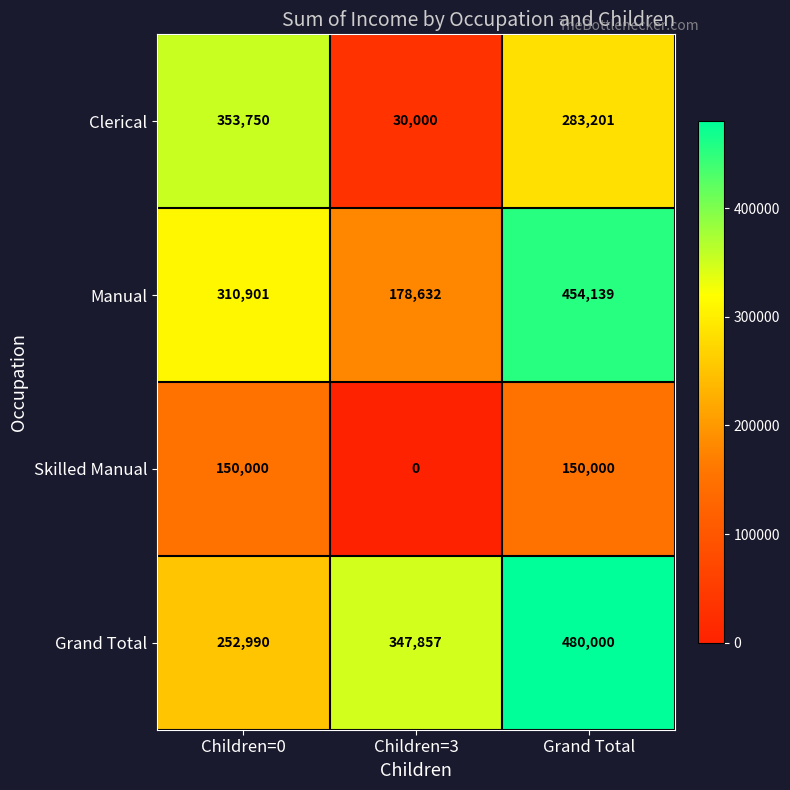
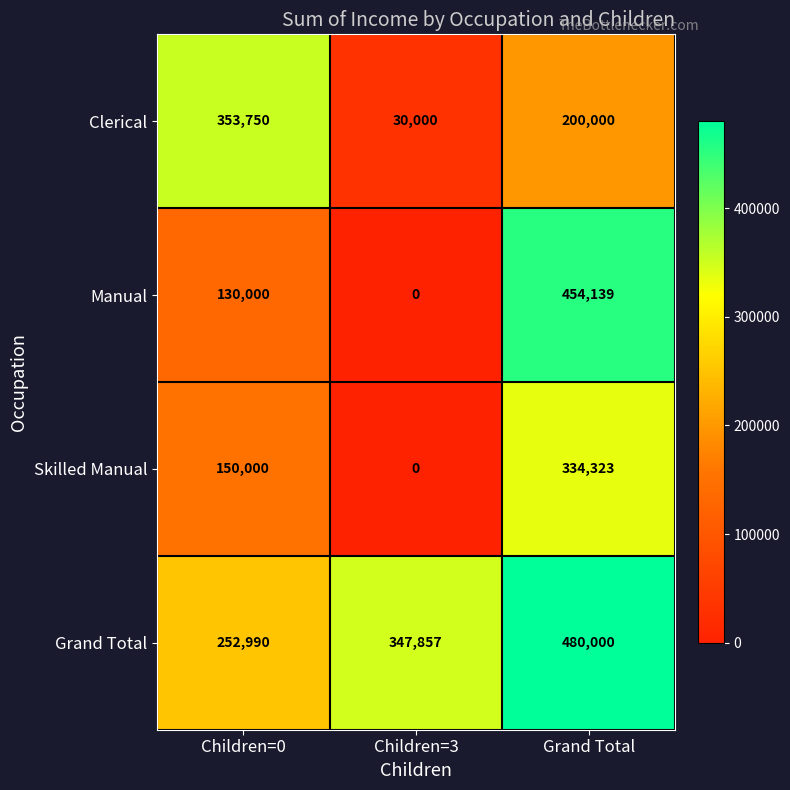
Clerical, Grand Total: 283,201 -> 200,000
Manual, Children=0: 310,901 -> 130,000
Manual, Children=3: 178,632 -> 0
Skilled Manual, Grand Total: 150,000 -> 334,323
